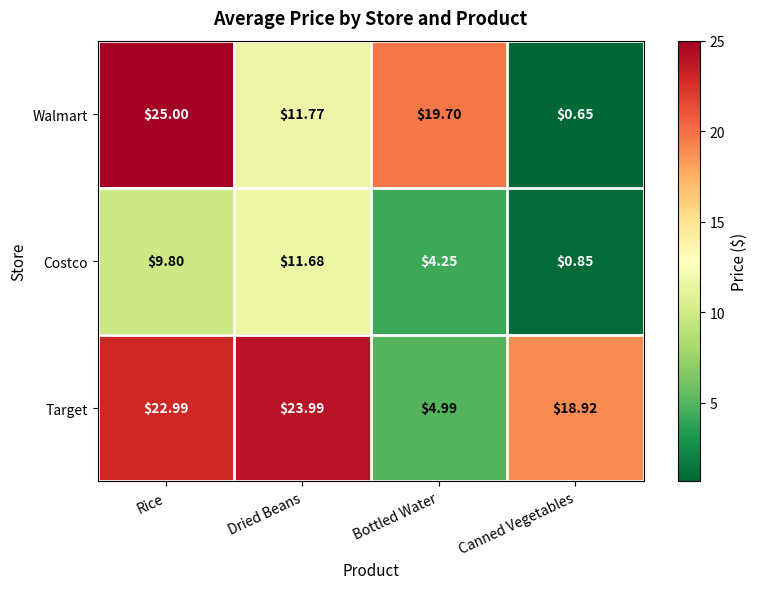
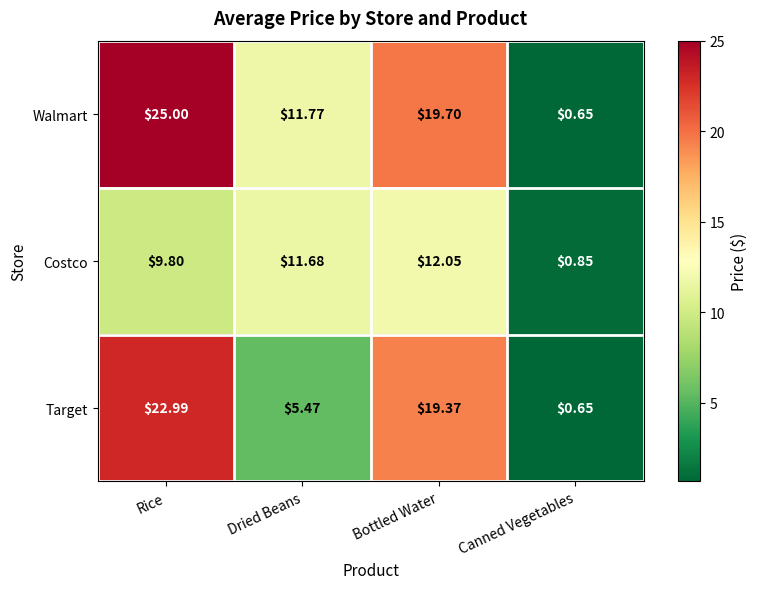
Costco, Bottled Water: $4.25 -> $12.05
Target, Dried Beans: $23.99 -> $5.47
Target, Bottled Water: $4.99 -> $19.37
Target, Canned Vegetables: $18.92 -> $0.65
